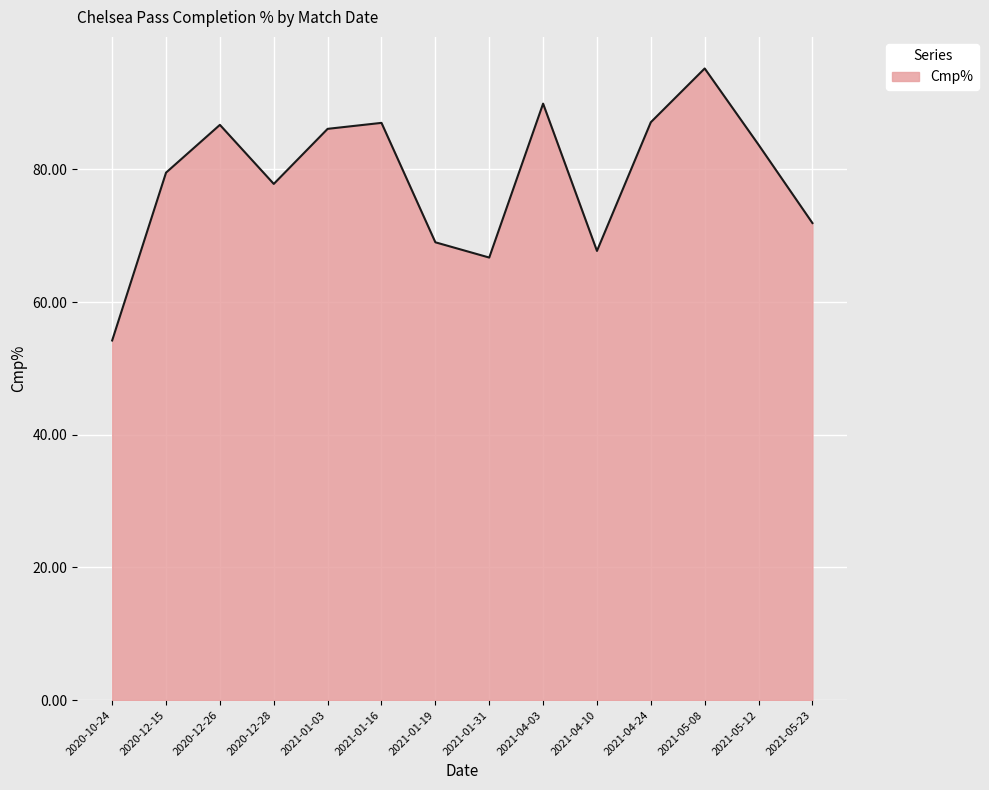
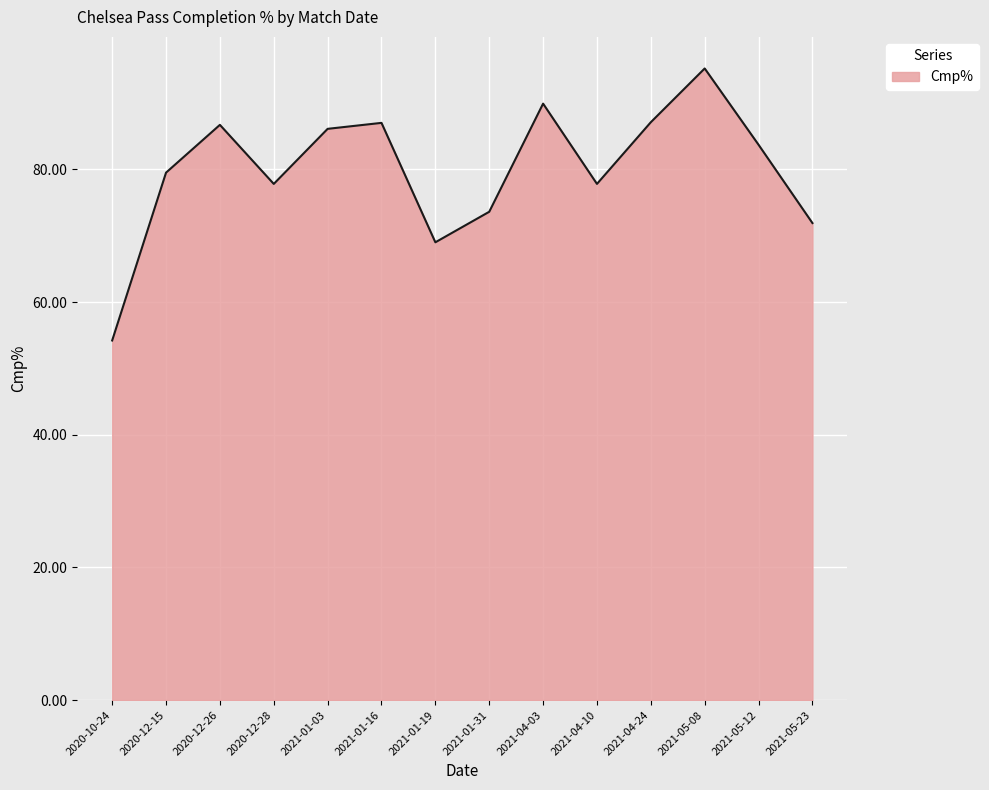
2021-01-31: 67 -> 74
2021-04-10: 68 -> 78
